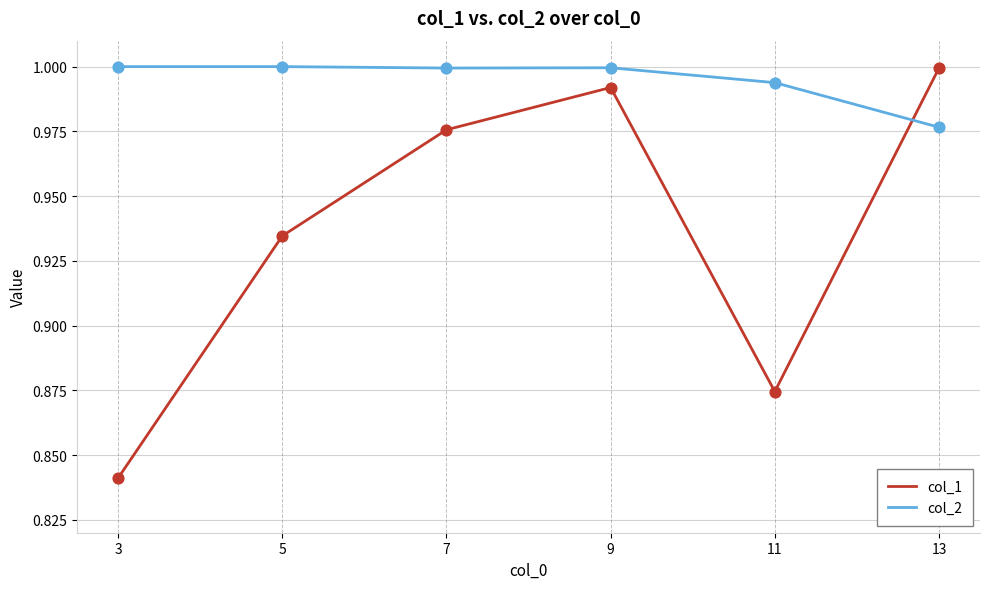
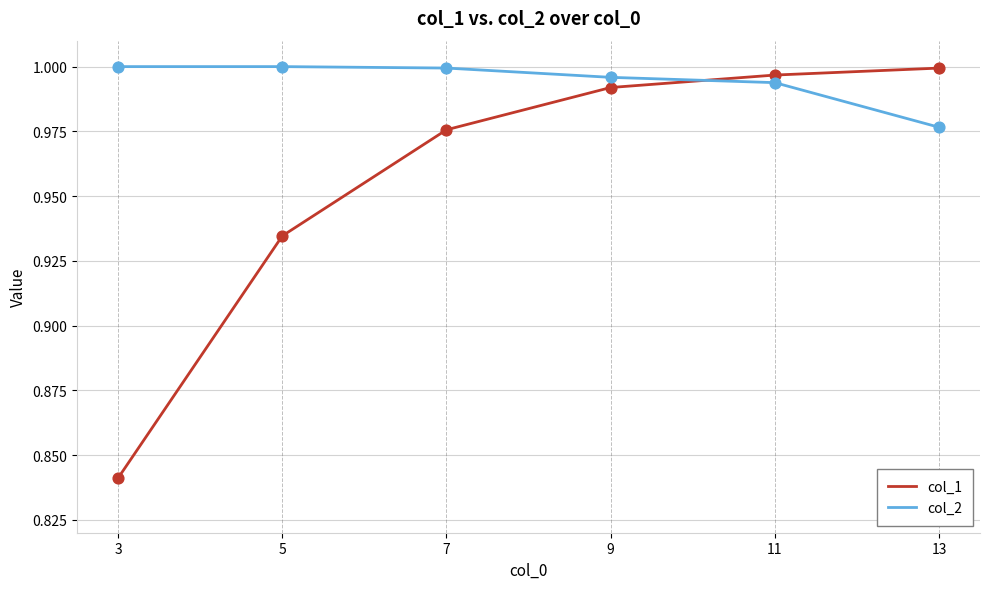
col_2, 9: 1.000 -> 0.996
col_1, 11: 0.875 -> 0.997
